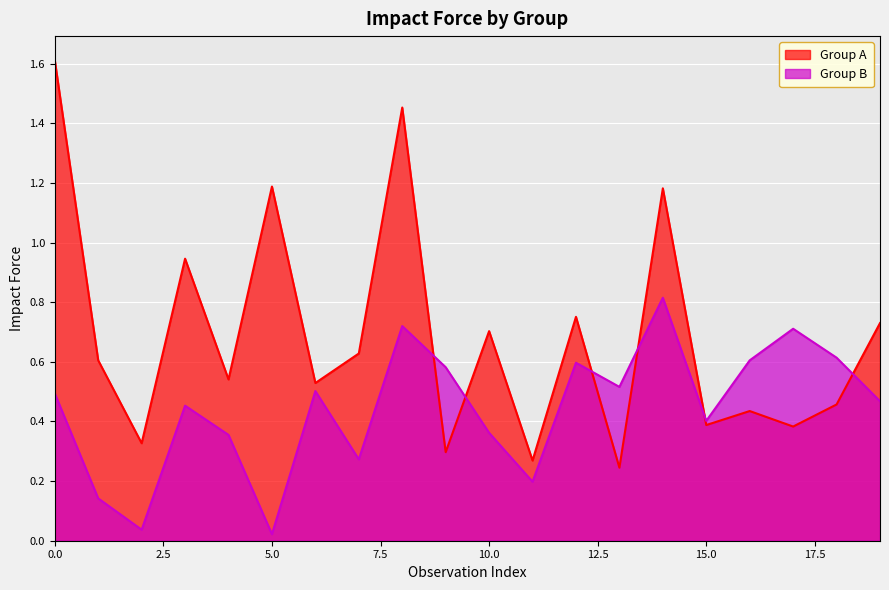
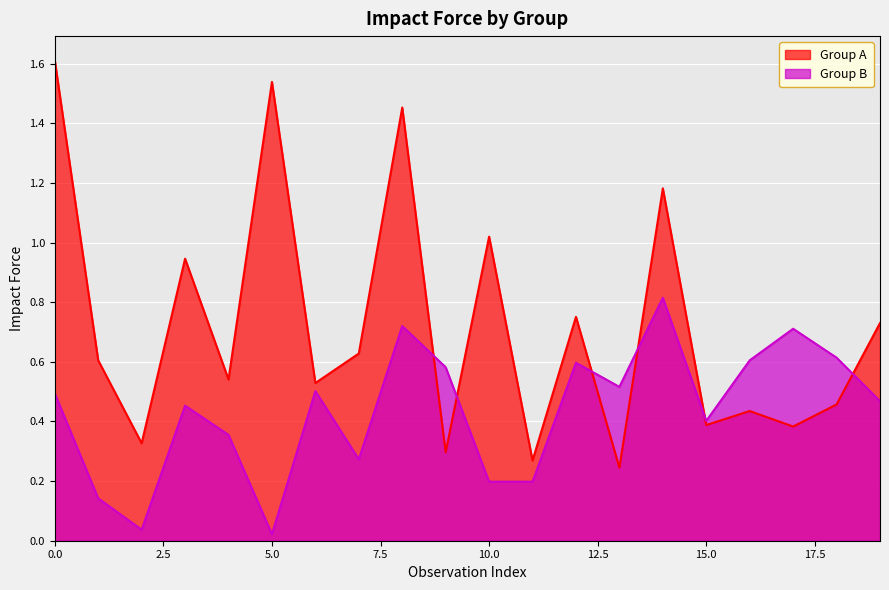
Group A, 5.0: 1.19 -> 1.54
Group A, 10.0: 0.70 -> 1.02
Group B, 10.0: 0.36 -> 0.20
